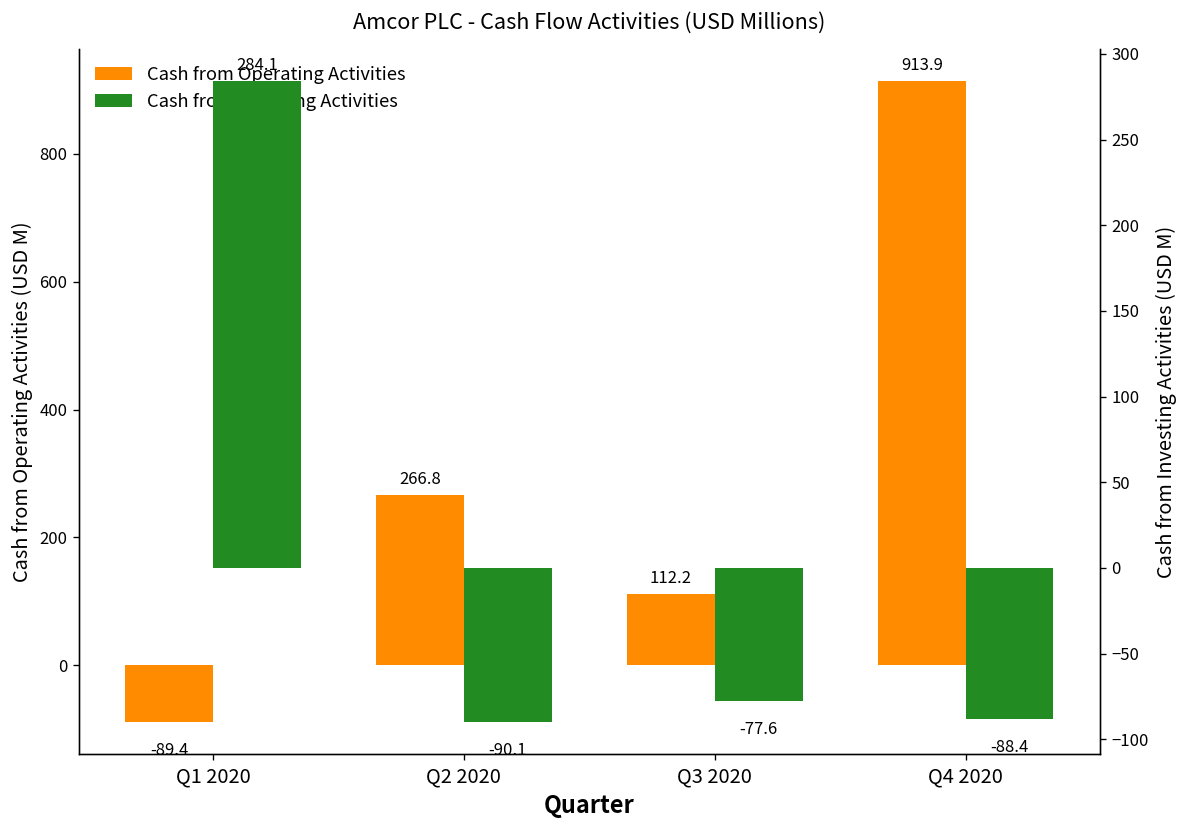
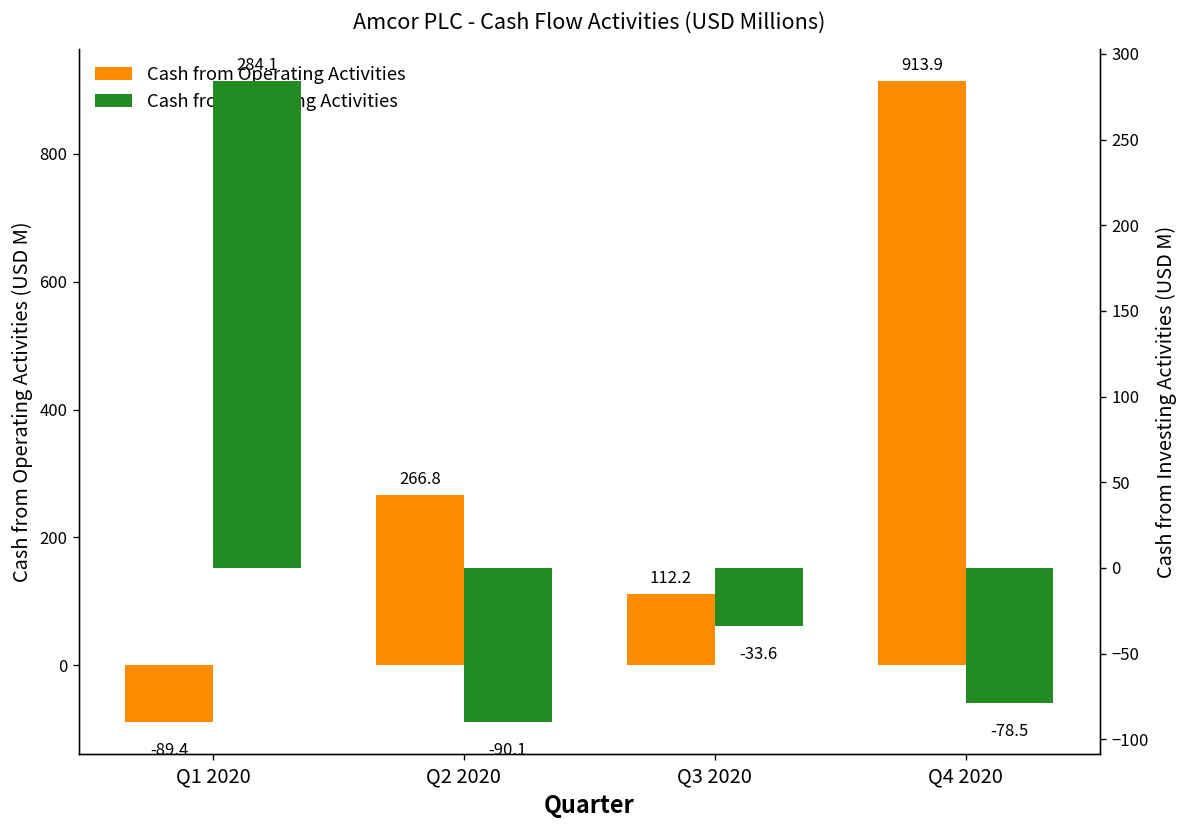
Cash from Investing Activities, Q3 2020: -77.6 -> -33.6
Cash from Investing Activities, Q4 2020: -88.4 -> -78.5
